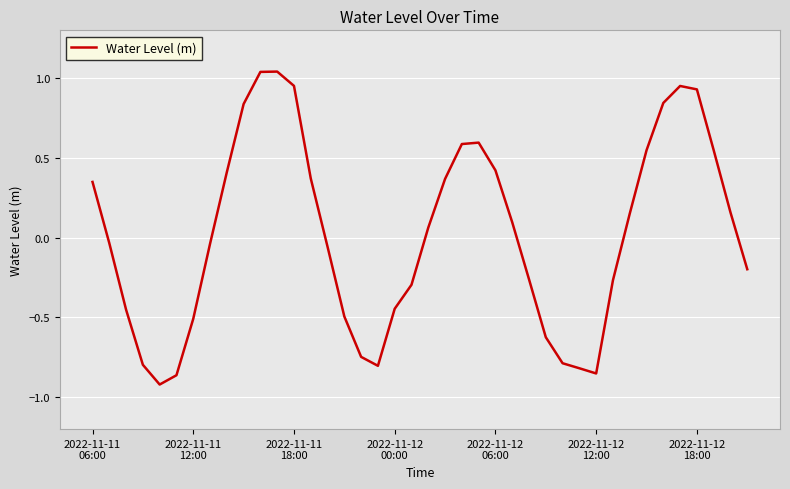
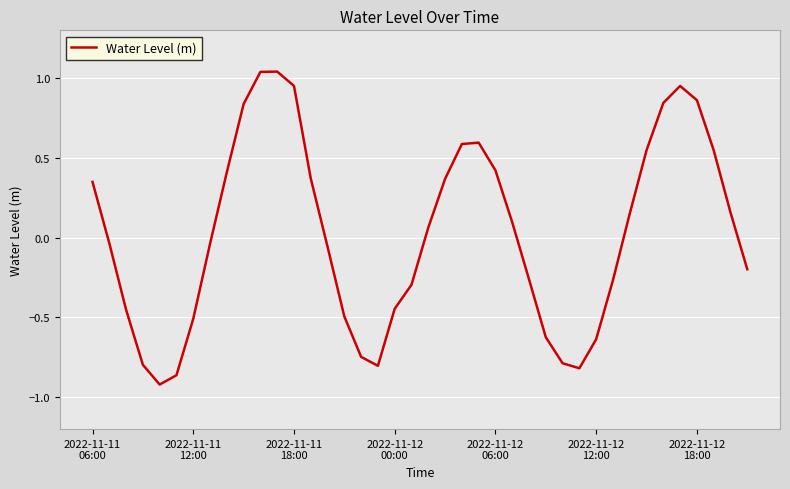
2022-11-12 12:00: -0.85 -> -0.64
2022-11-12 18:00: 0.93 -> 0.86
